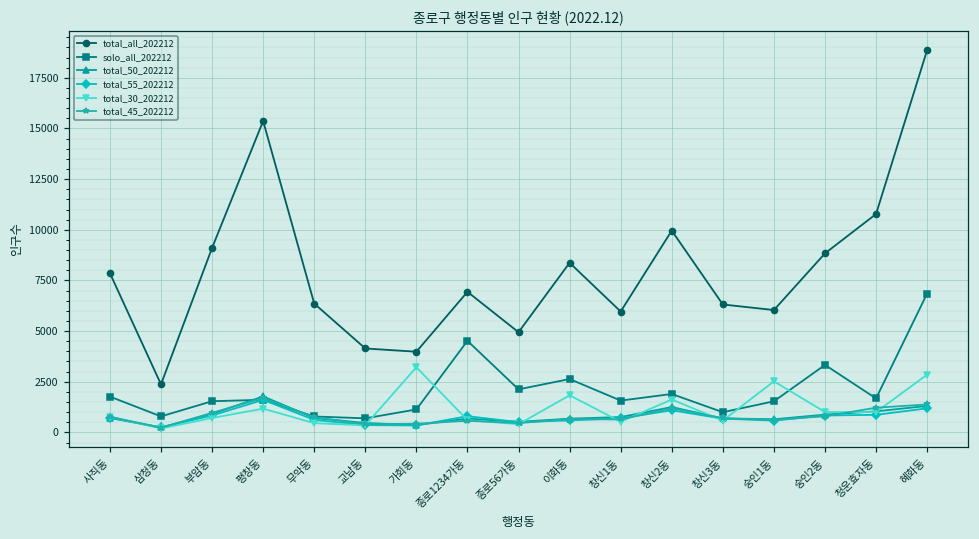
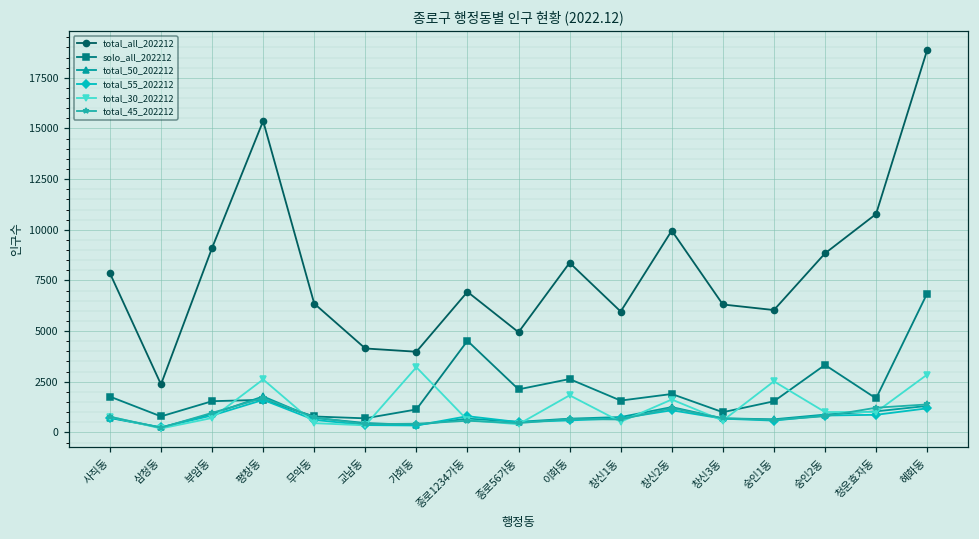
total_30_202212, 평창동: 1200 -> 2600
